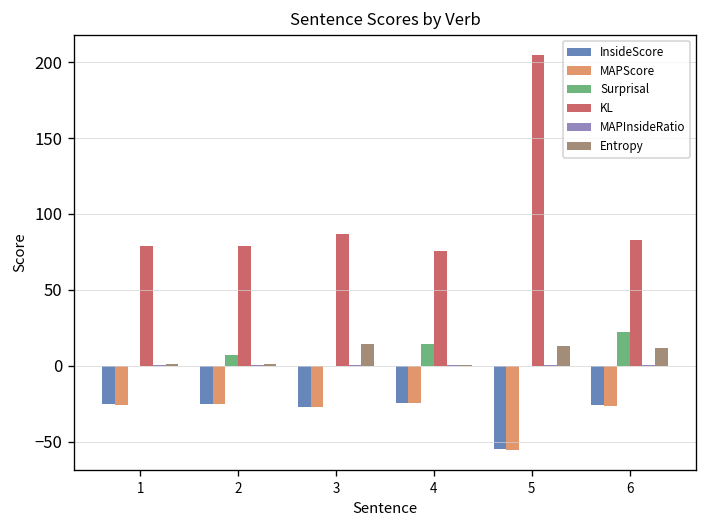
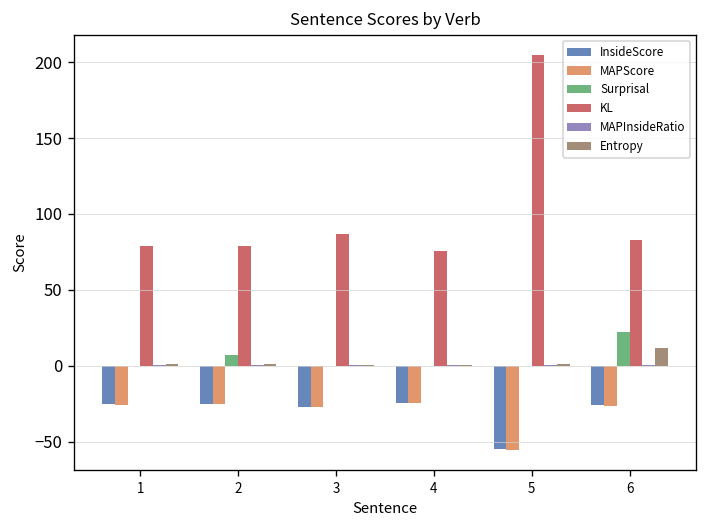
Entropy, 3: 14 -> 1
Surprisal, 4: 14 -> 0
Entropy, 5: 13 -> 1
